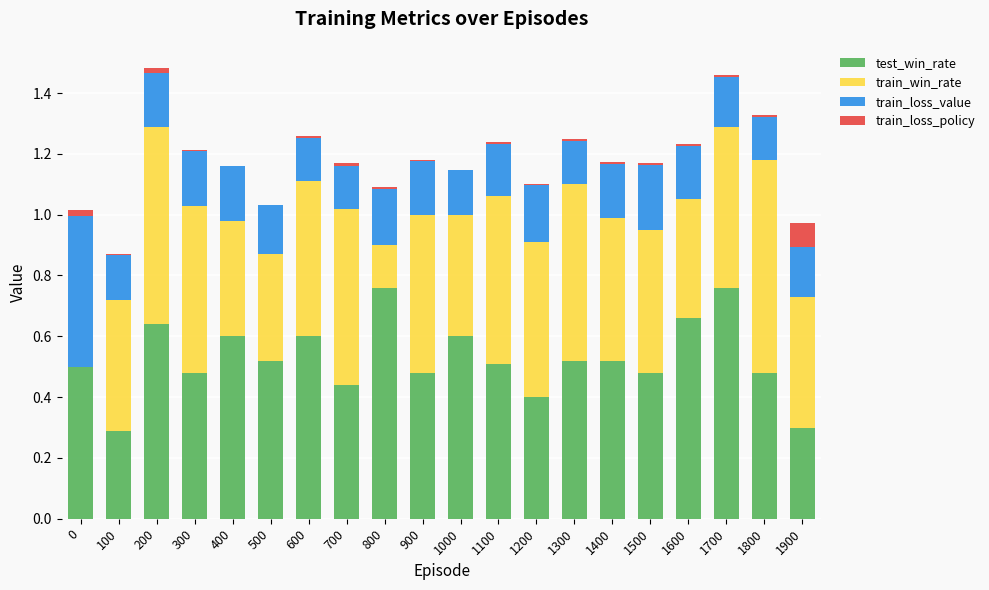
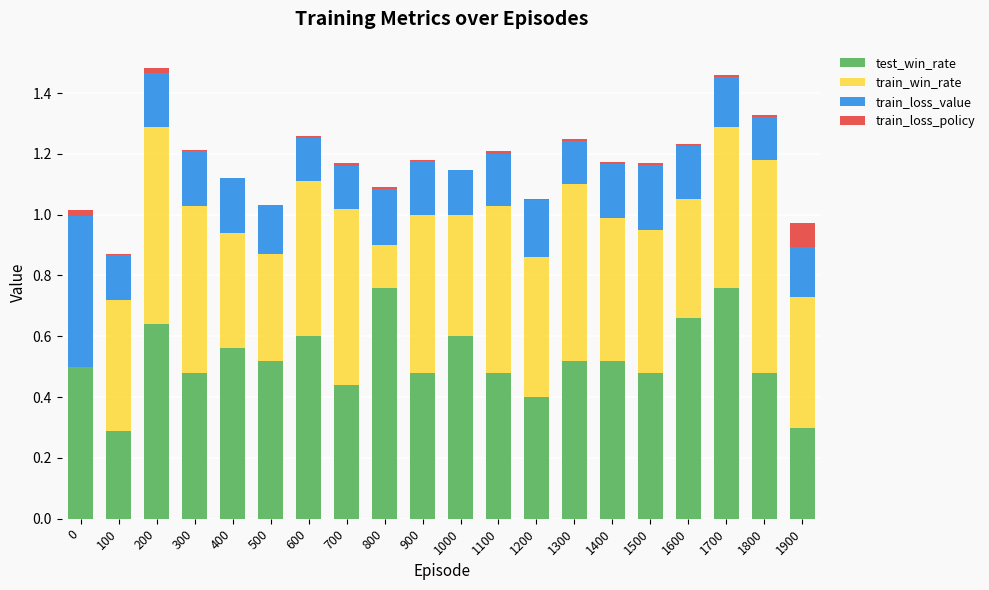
test_win_rate, 400: 0.60 -> 0.56
test_win_rate, 1100: 0.51 -> 0.48
train_win_rate, 1200: 0.51 -> 0.46
